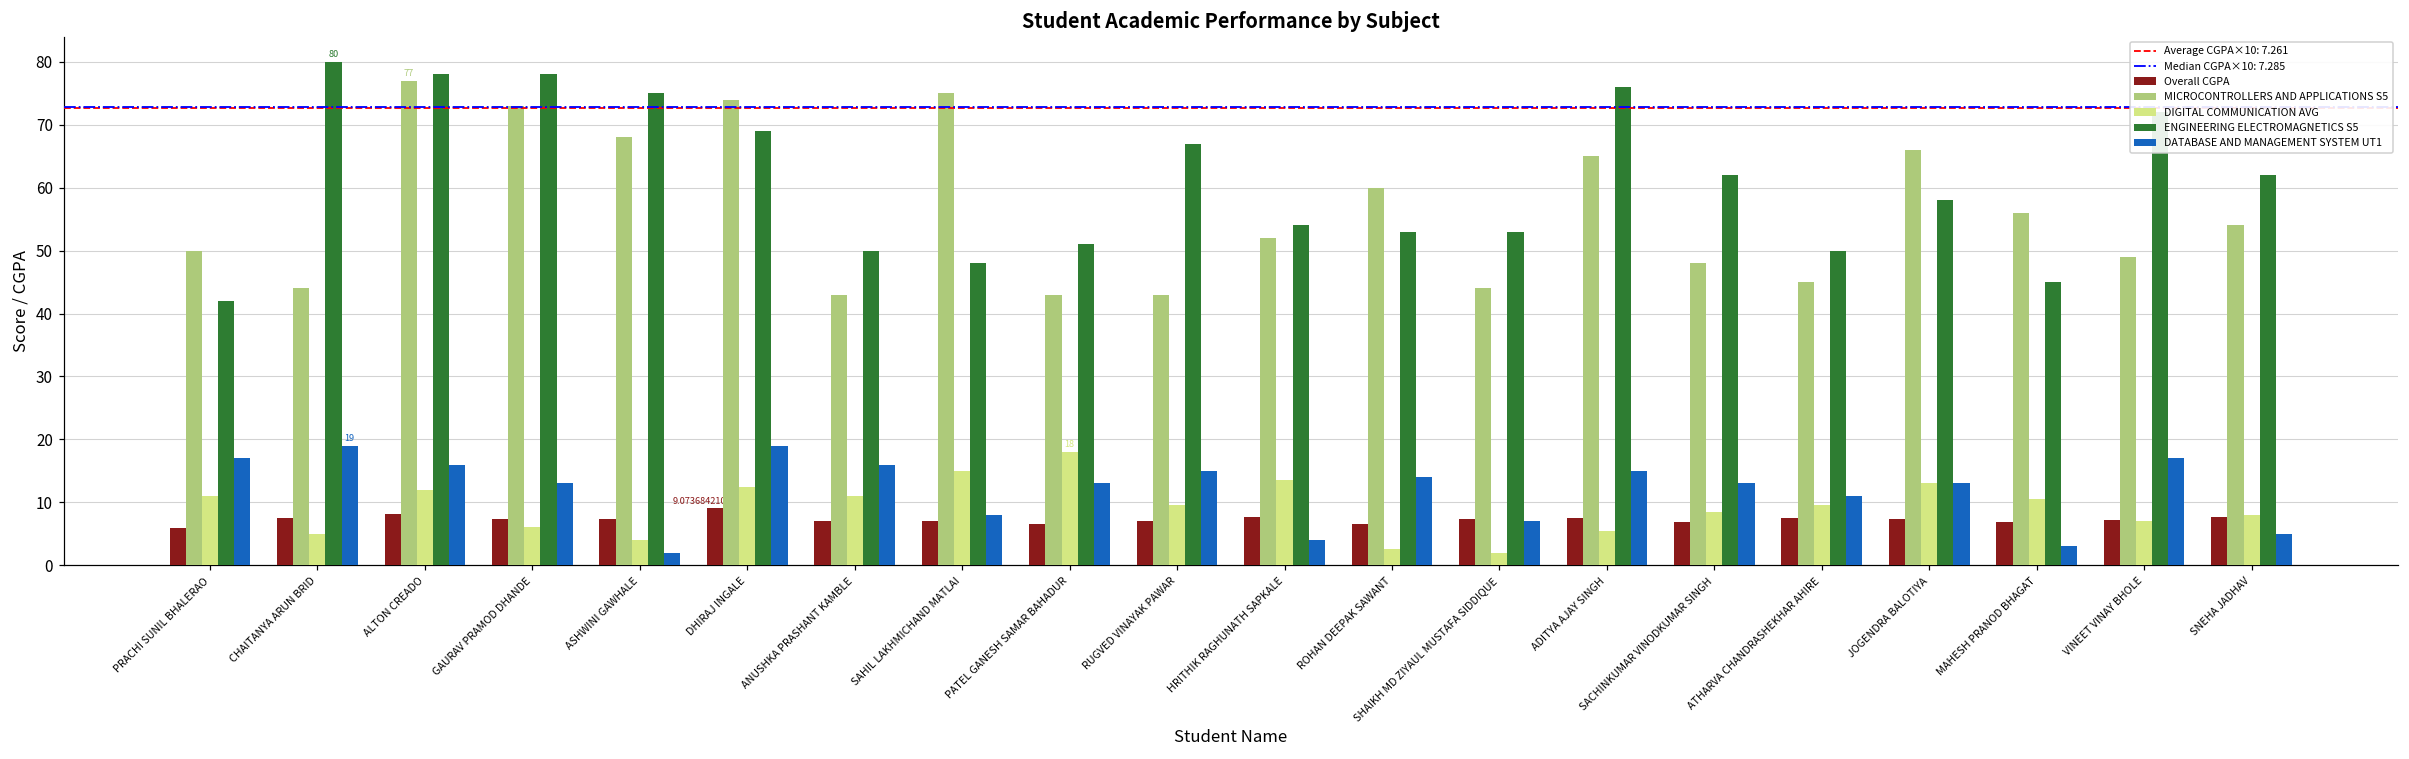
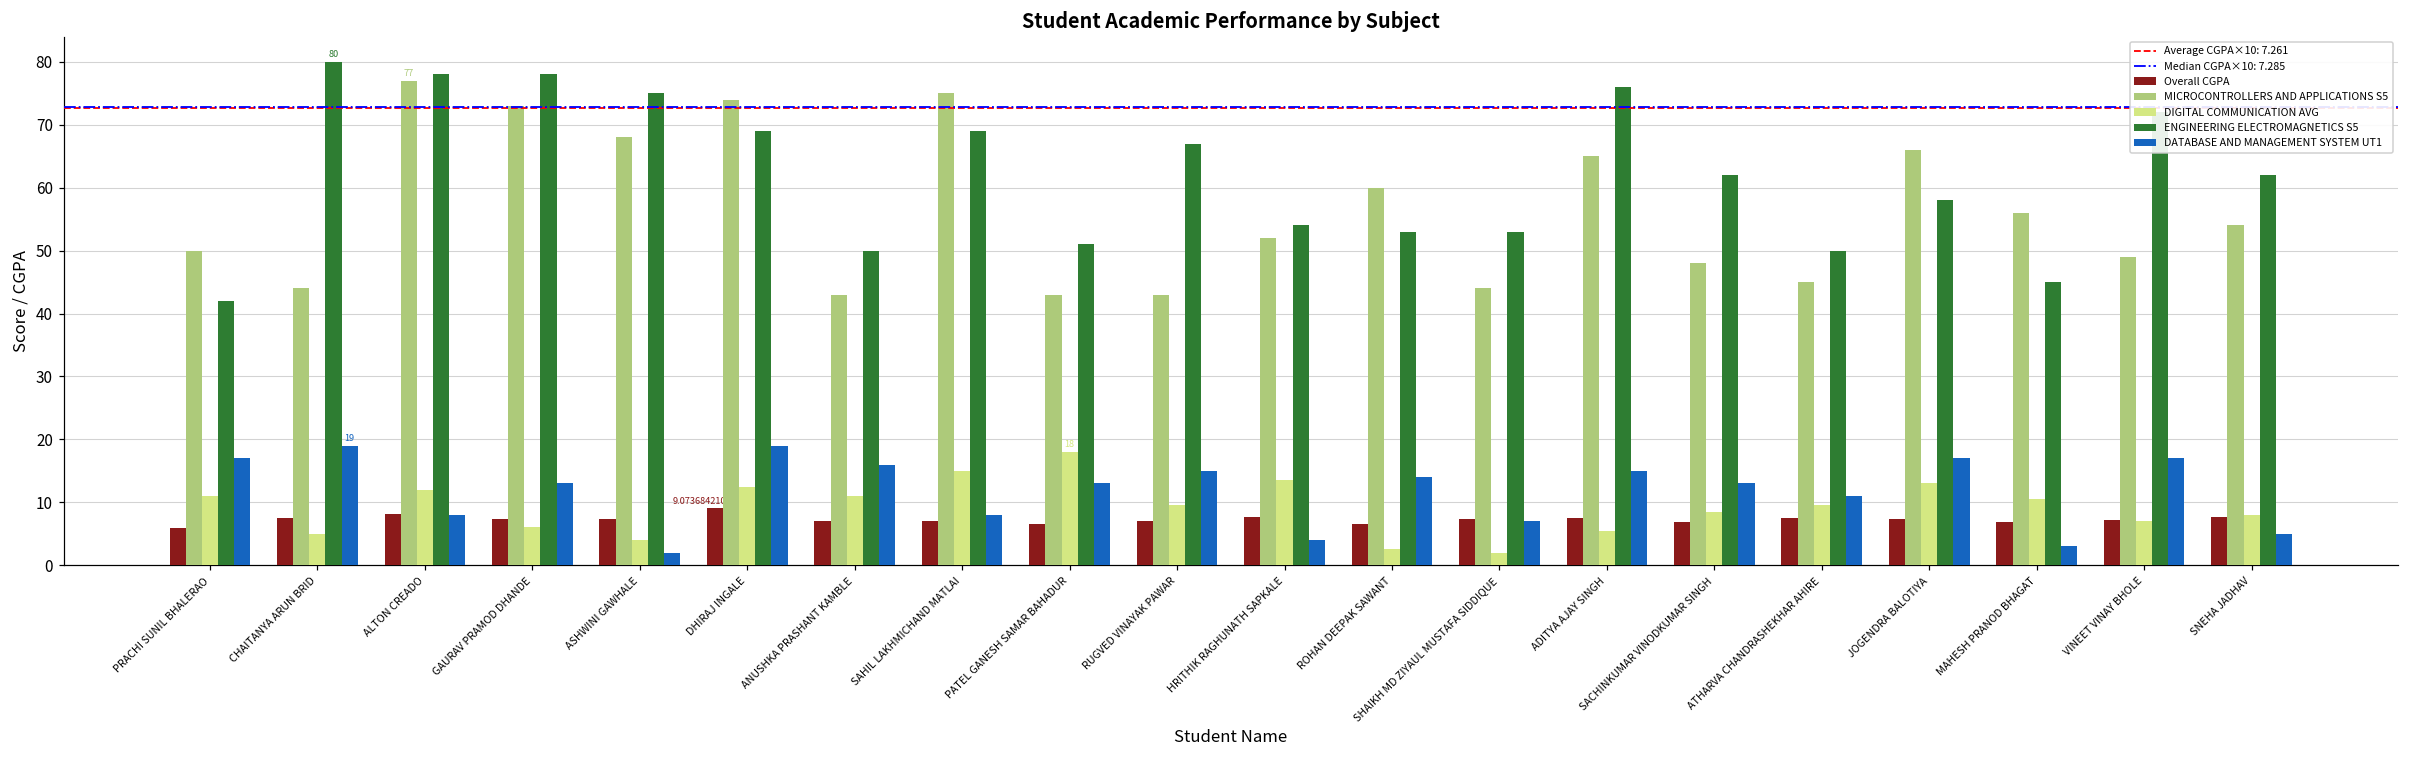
DATABASE AND MANAGEMENT SYSTEM UT1, ALTON CREADO: 16 -> 8
ENGINEERING ELECTROMAGNETICS S5, SAHIL LAKHMICHAND MATLAI: 48 -> 69
DATABASE AND MANAGEMENT SYSTEM UT1, JOGENDRA BALOTIYA: 13 -> 17
